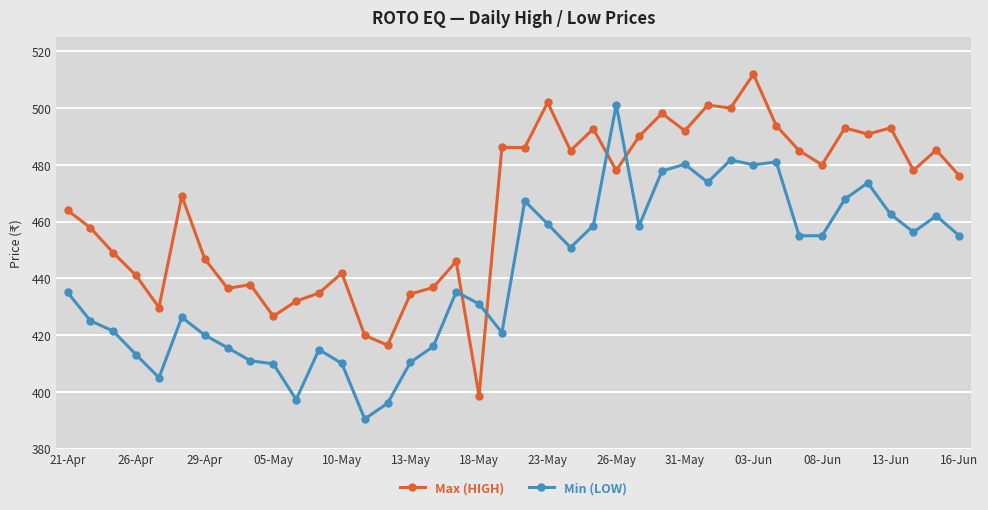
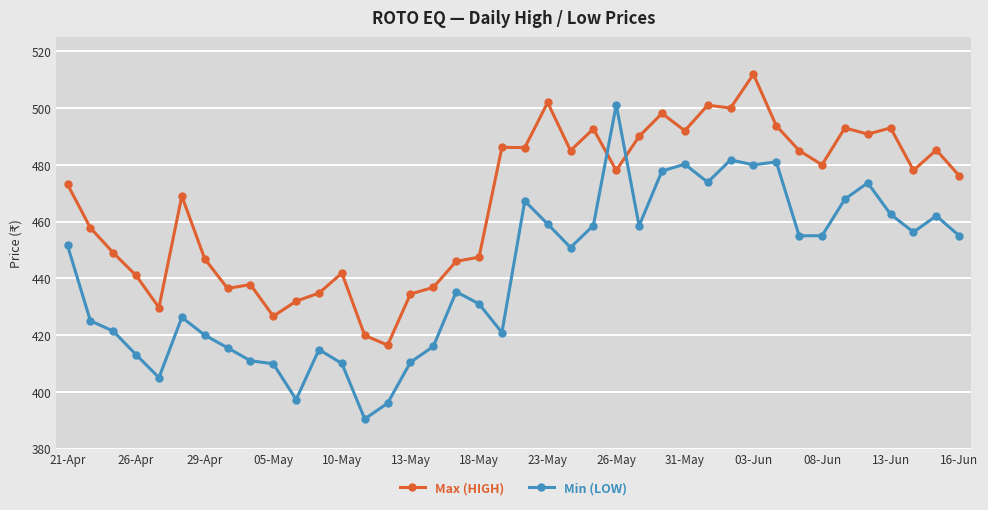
Max (HIGH), 21-Apr: 464 -> 473
Min (LOW), 21-Apr: 435 -> 452
Max (HIGH), 18-May: 399 -> 447
